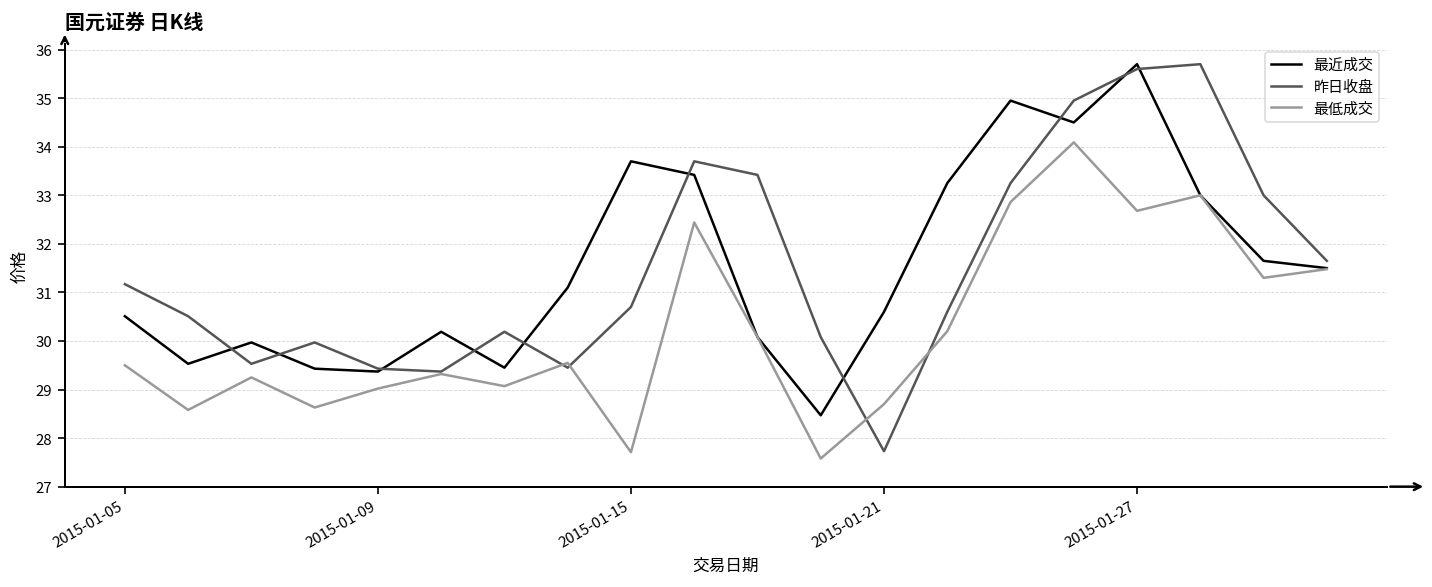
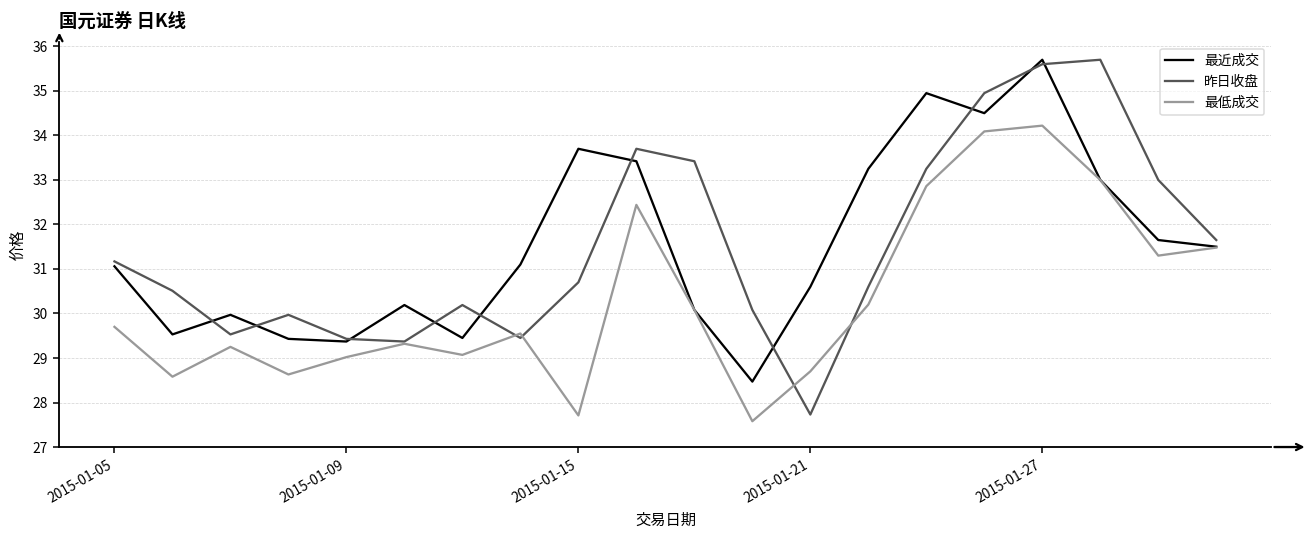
最近成交, 2015-01-05: 30.5 -> 31.1
最低成交, 2015-01-05: 29.5 -> 29.7
最低成交, 2015-01-27: 32.7 -> 34.2
